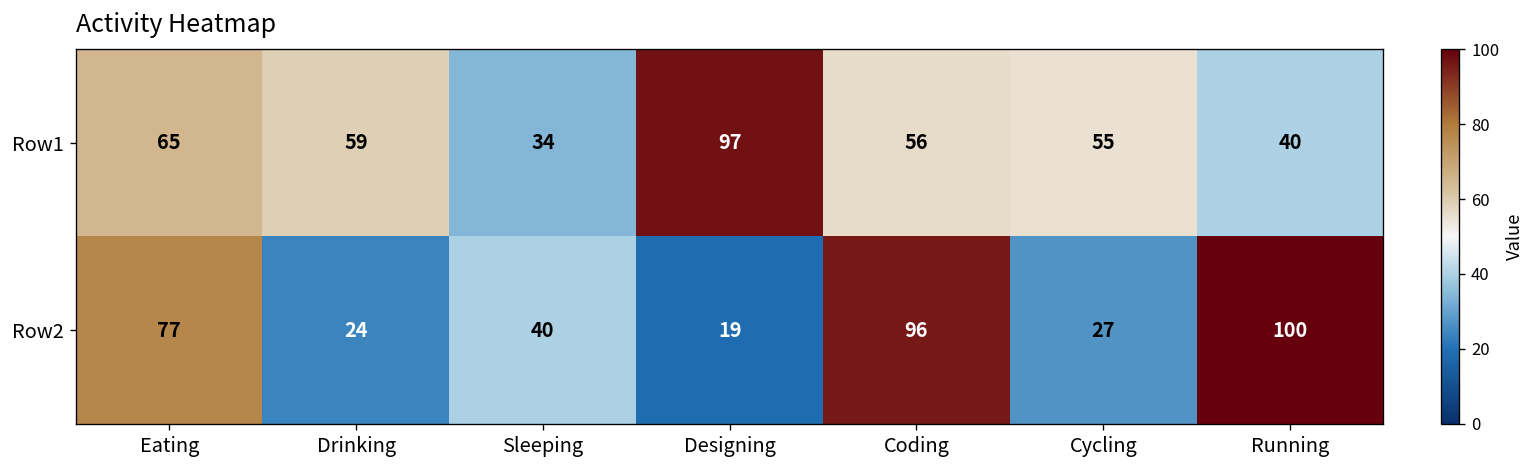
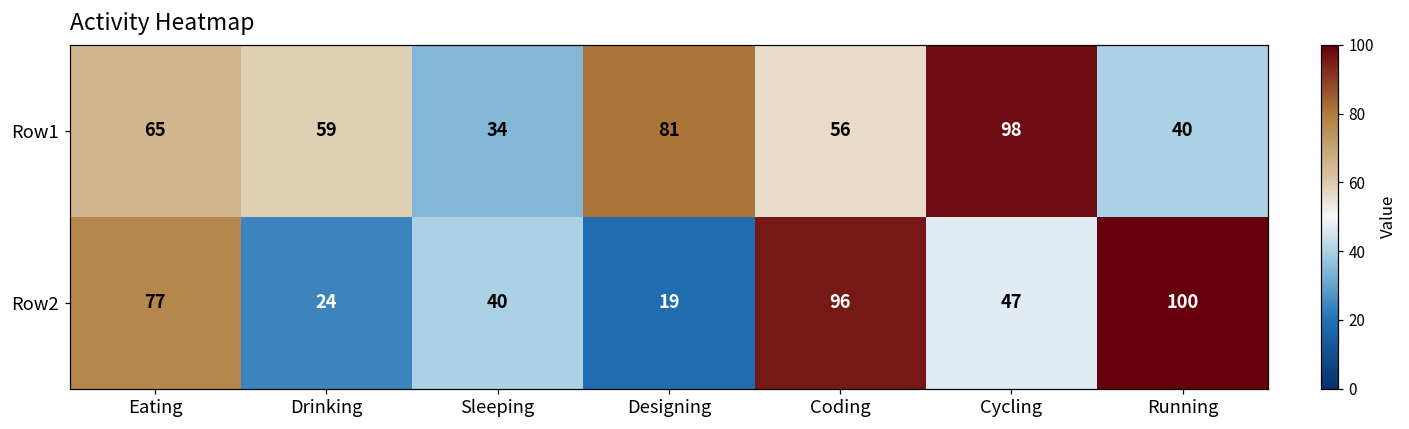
Row1, Designing: 97 -> 81
Row1, Cycling: 55 -> 98
Row2, Cycling: 27 -> 47
